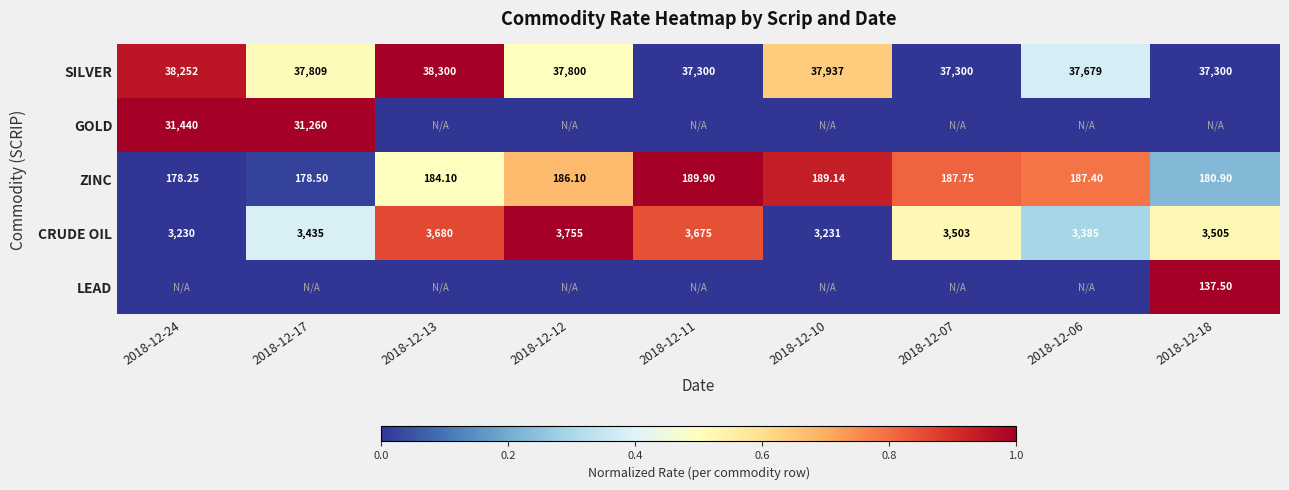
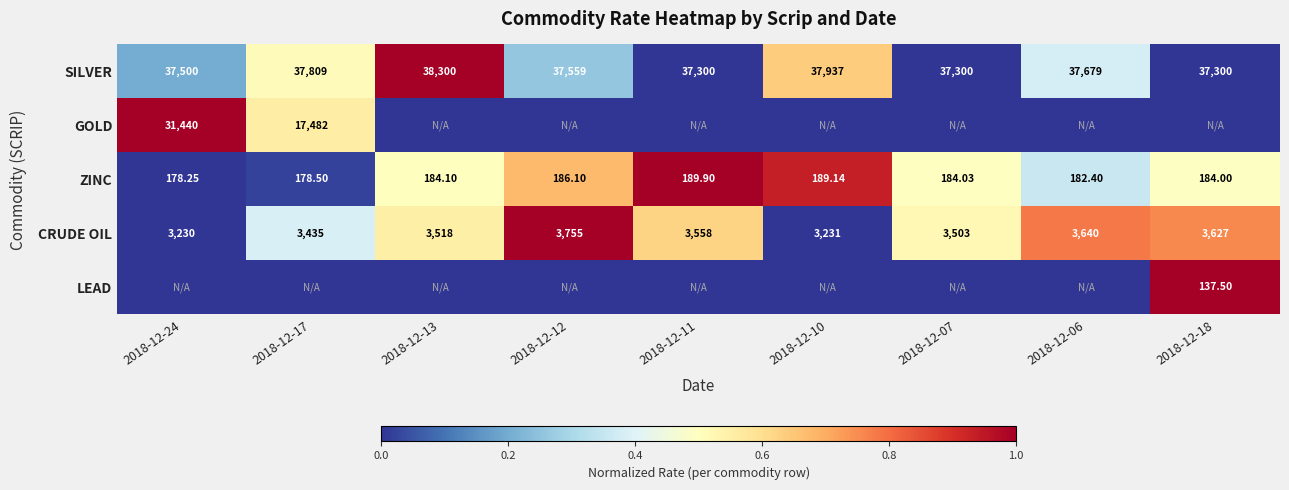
SILVER, 2018-12-24: 38,252 -> 37,500
SILVER, 2018-12-12: 37,800 -> 37,559
GOLD, 2018-12-17: 31,260 -> 17,482
ZINC, 2018-12-07: 187.75 -> 184.03
ZINC, 2018-12-06: 187.40 -> 182.40
ZINC, 2018-12-18: 180.90 -> 184.00
CRUDE OIL, 2018-12-13: 3,680 -> 3,518
CRUDE OIL, 2018-12-11: 3,675 -> 3,558
CRUDE OIL, 2018-12-06: 3,385 -> 3,640
CRUDE OIL, 2018-12-18: 3,505 -> 3,627
